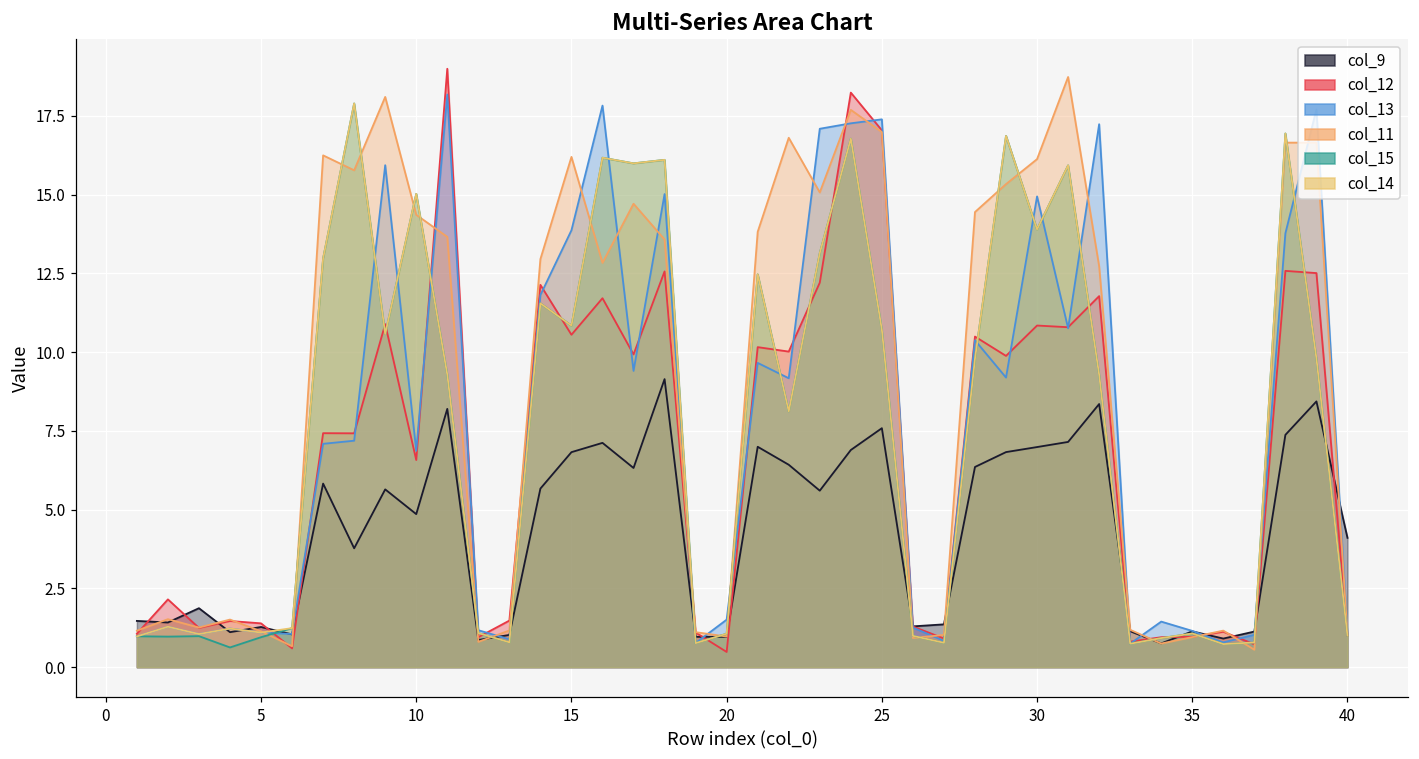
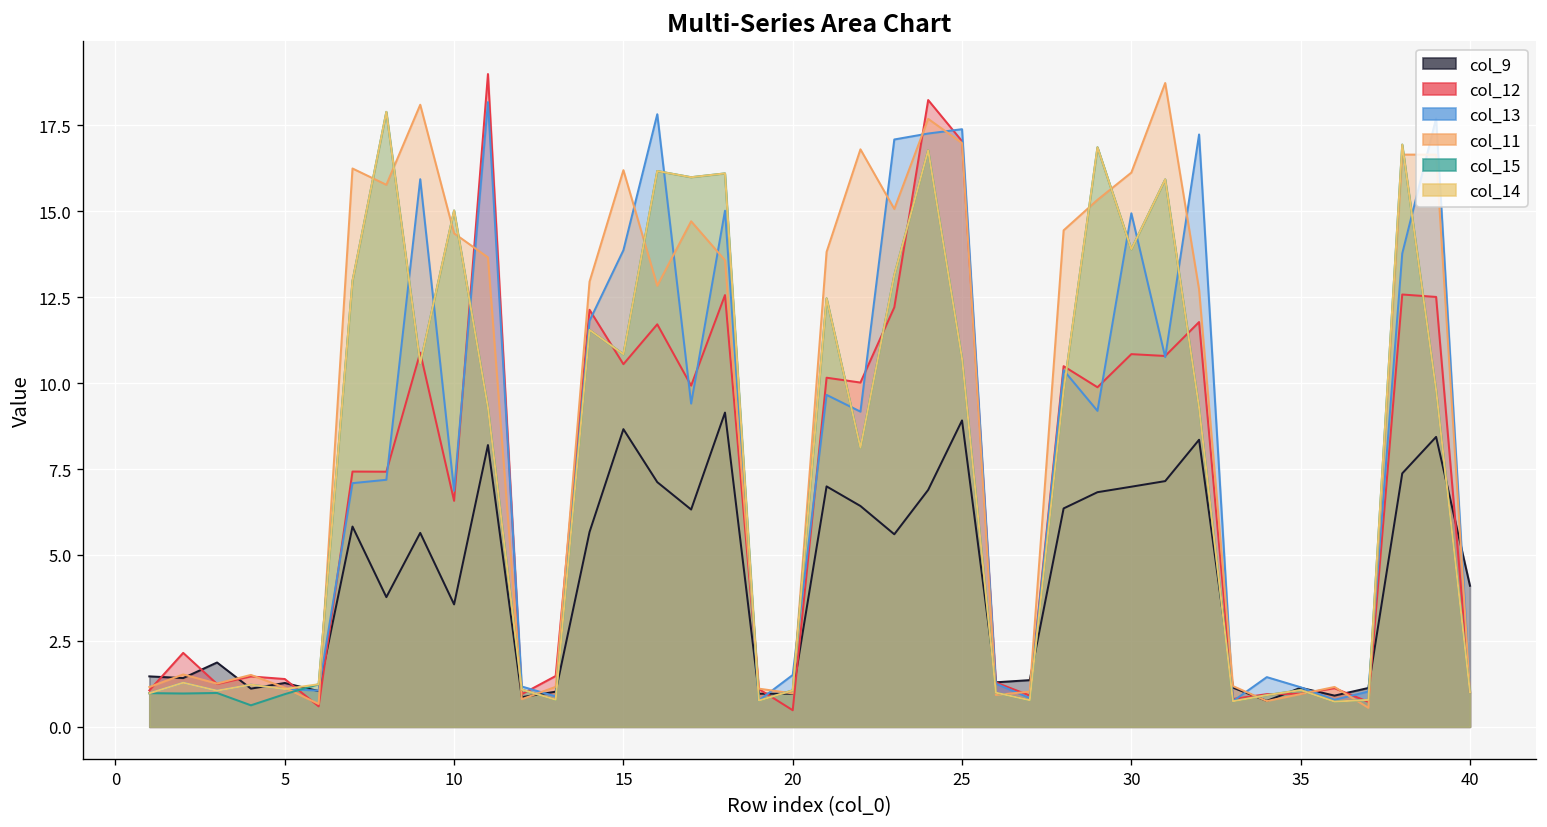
col_9, 10: 4.9 -> 3.6
col_9, 15: 6.8 -> 8.7
col_9, 25: 7.6 -> 8.9
